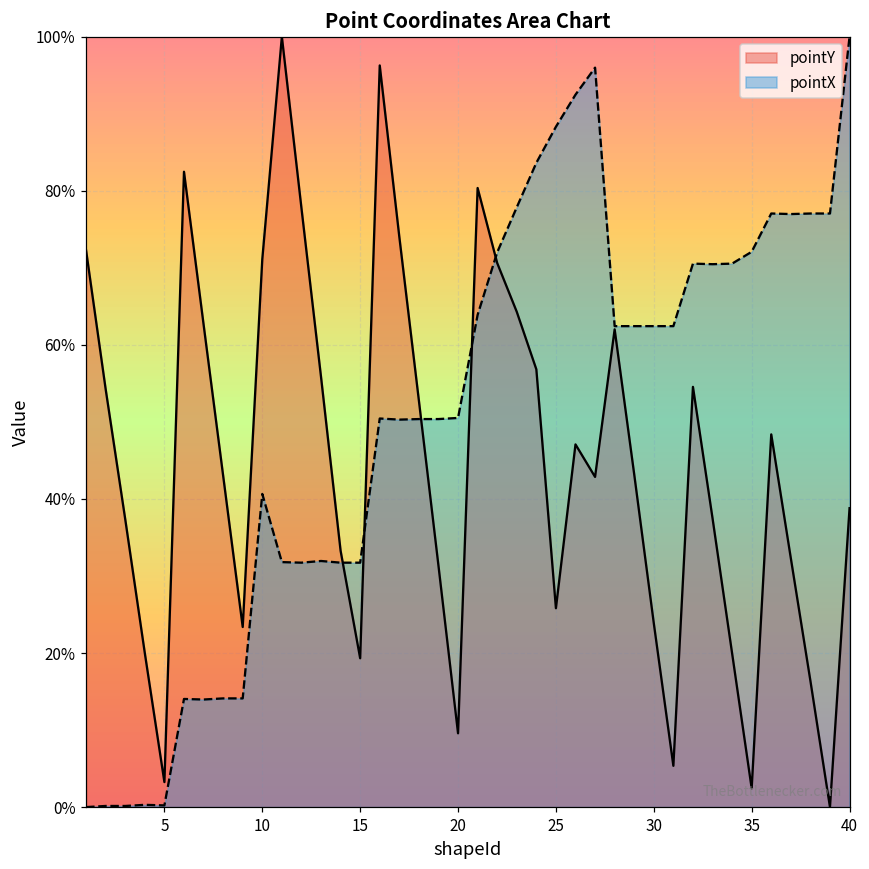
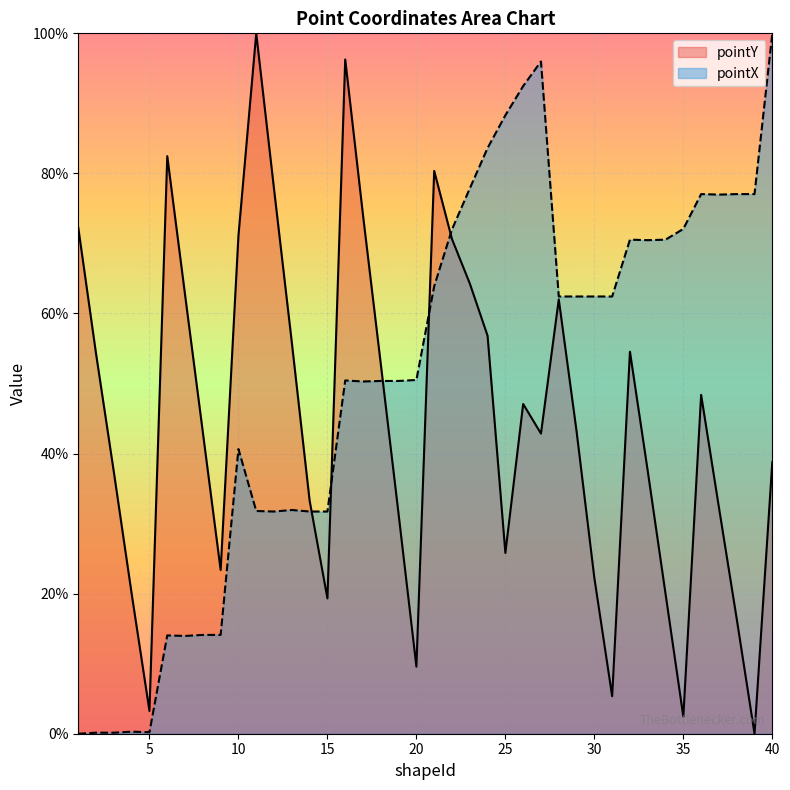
pointY, 30: 24% -> 22%
